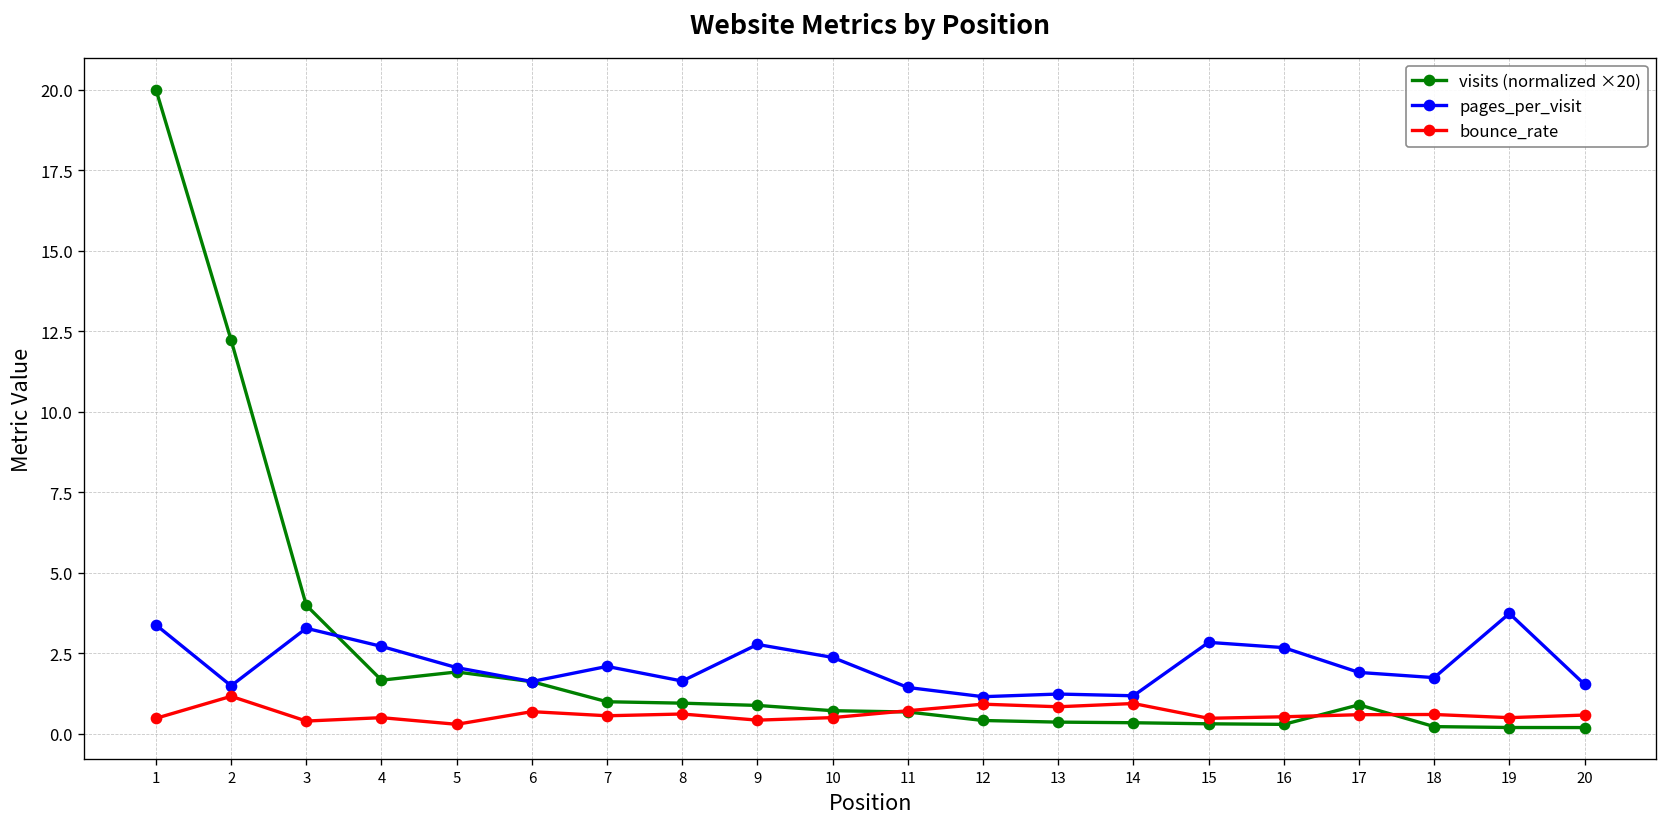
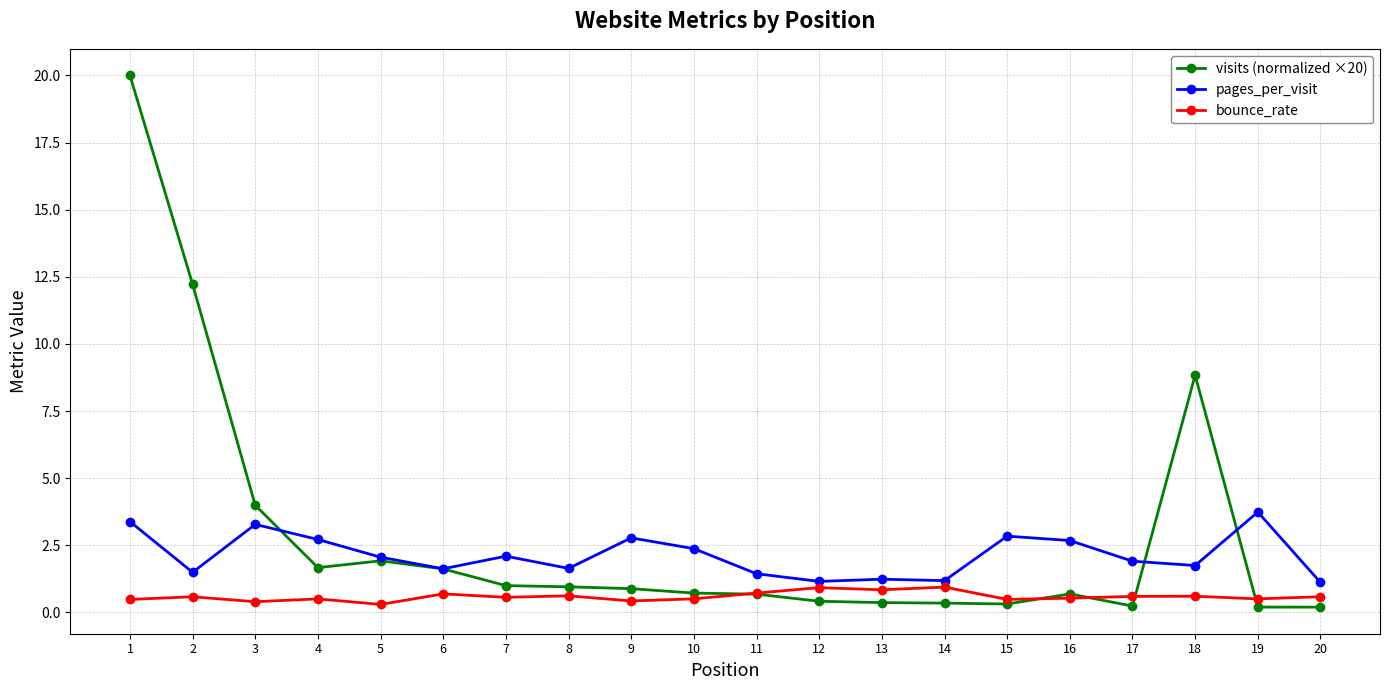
bounce_rate, 2: 1.2 -> 0.6
visits (normalized ×20), 16: 0.3 -> 0.7
visits (normalized ×20), 17: 0.9 -> 0.2
visits (normalized ×20), 18: 0.2 -> 8.8
pages_per_visit, 20: 1.5 -> 1.1
